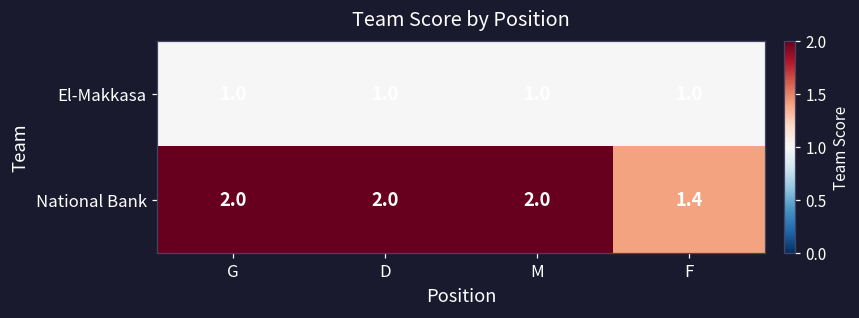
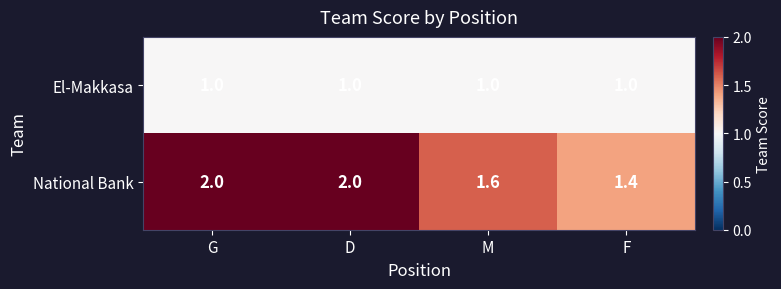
National Bank, M: 2.0 -> 1.6
